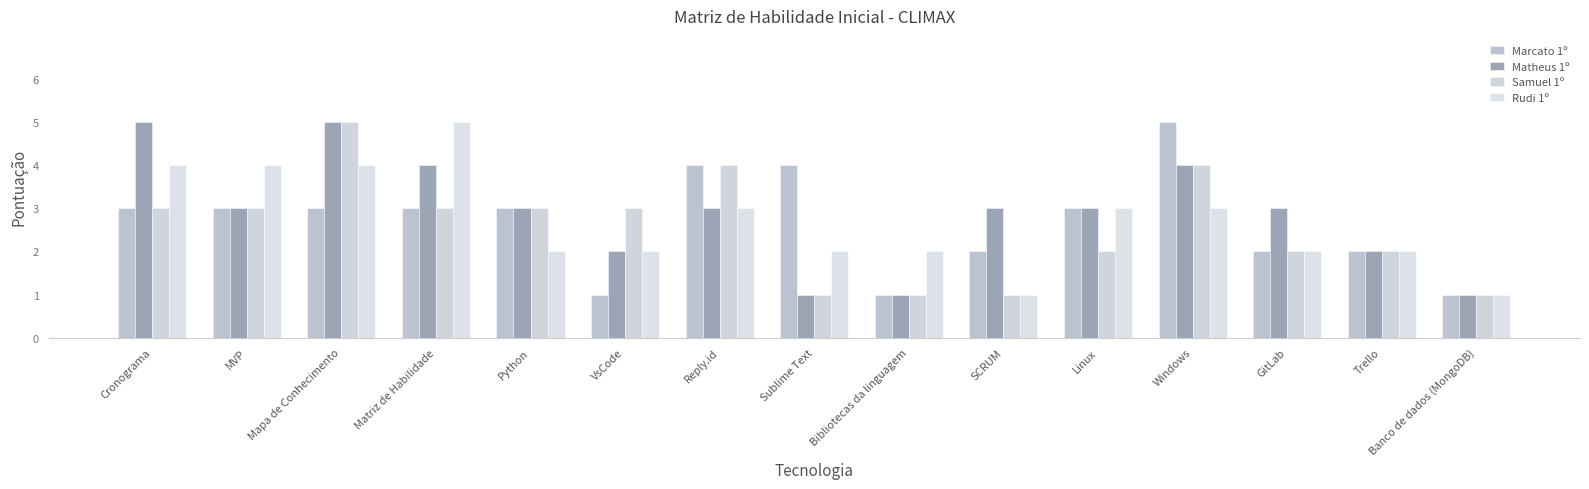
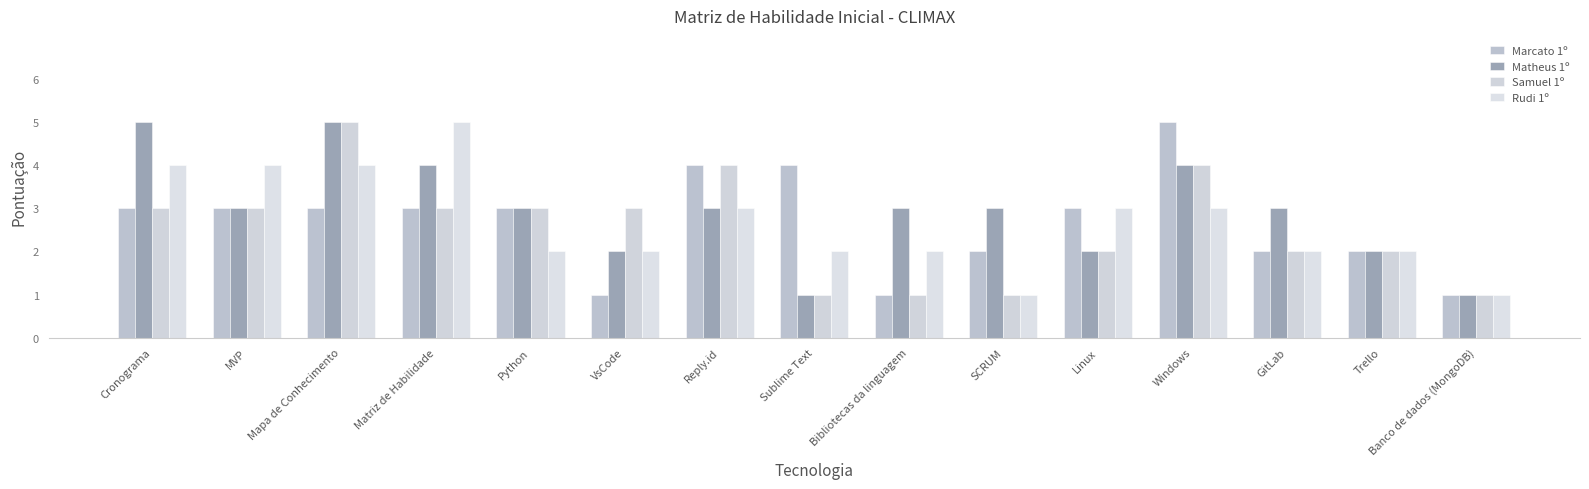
Matheus 1º, Bibliotecas da linguagem: 1 -> 3
Matheus 1º, Linux: 3 -> 2
